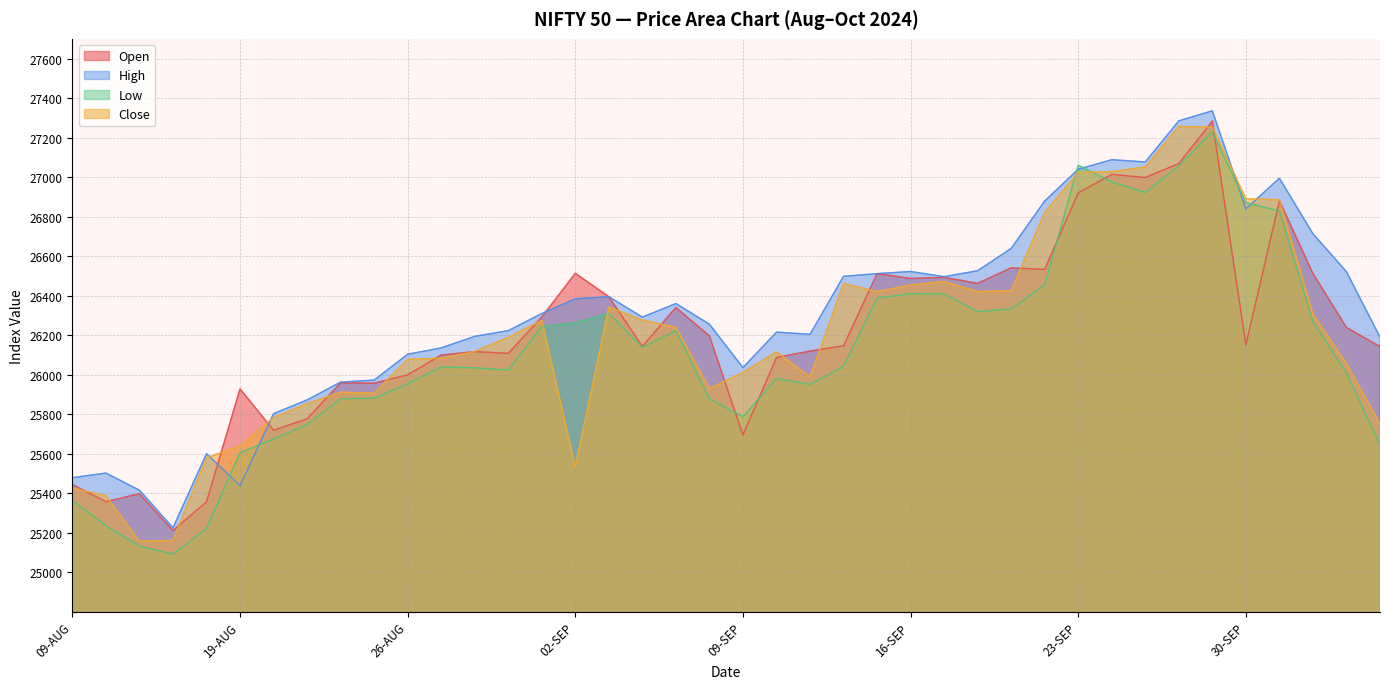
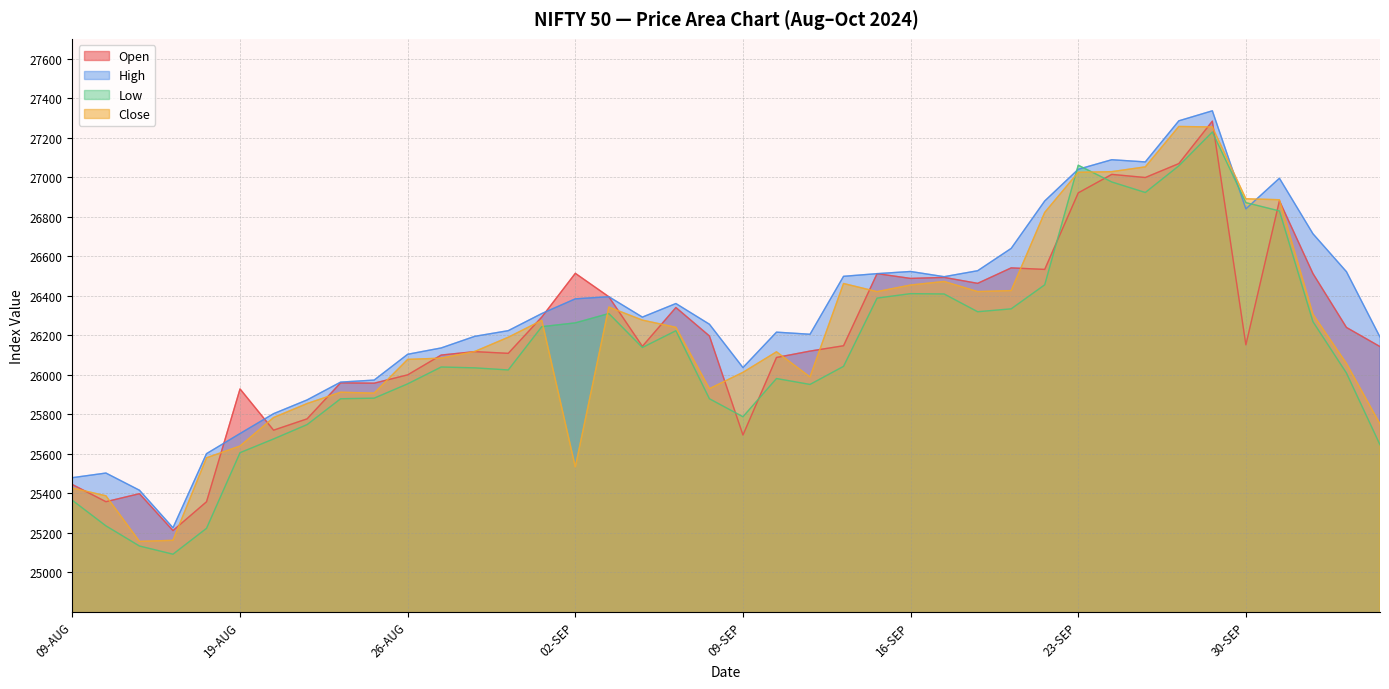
High, 19-AUG: 25440 -> 25700
